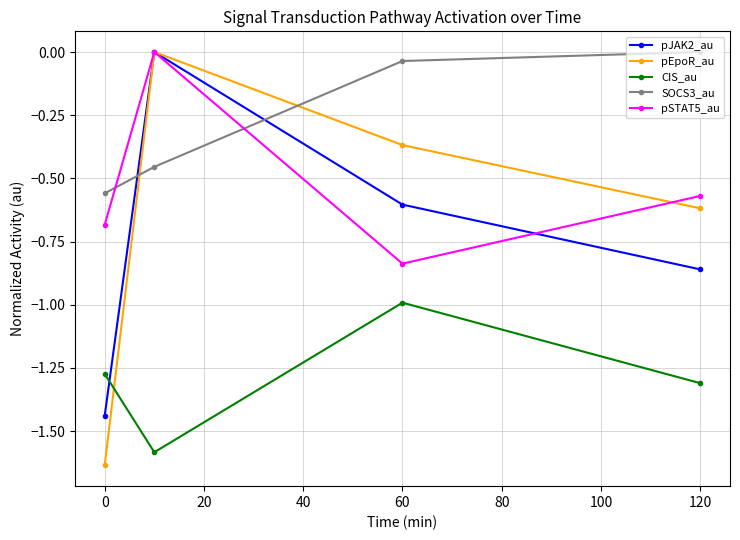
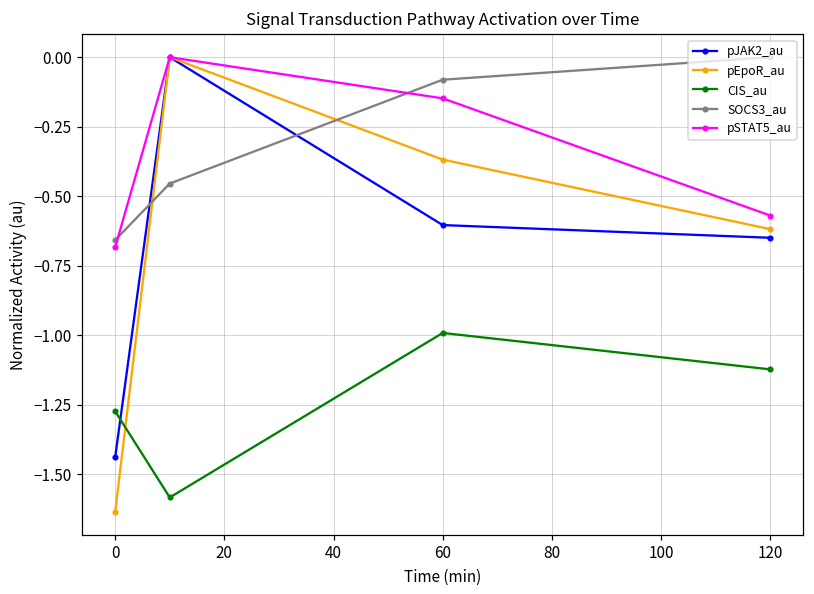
SOCS3_au, 0: -0.56 -> -0.66
SOCS3_au, 60: -0.04 -> -0.08
pSTAT5_au, 60: -0.84 -> -0.15
pJAK2_au, 120: -0.86 -> -0.65
CIS_au, 120: -1.31 -> -1.12
